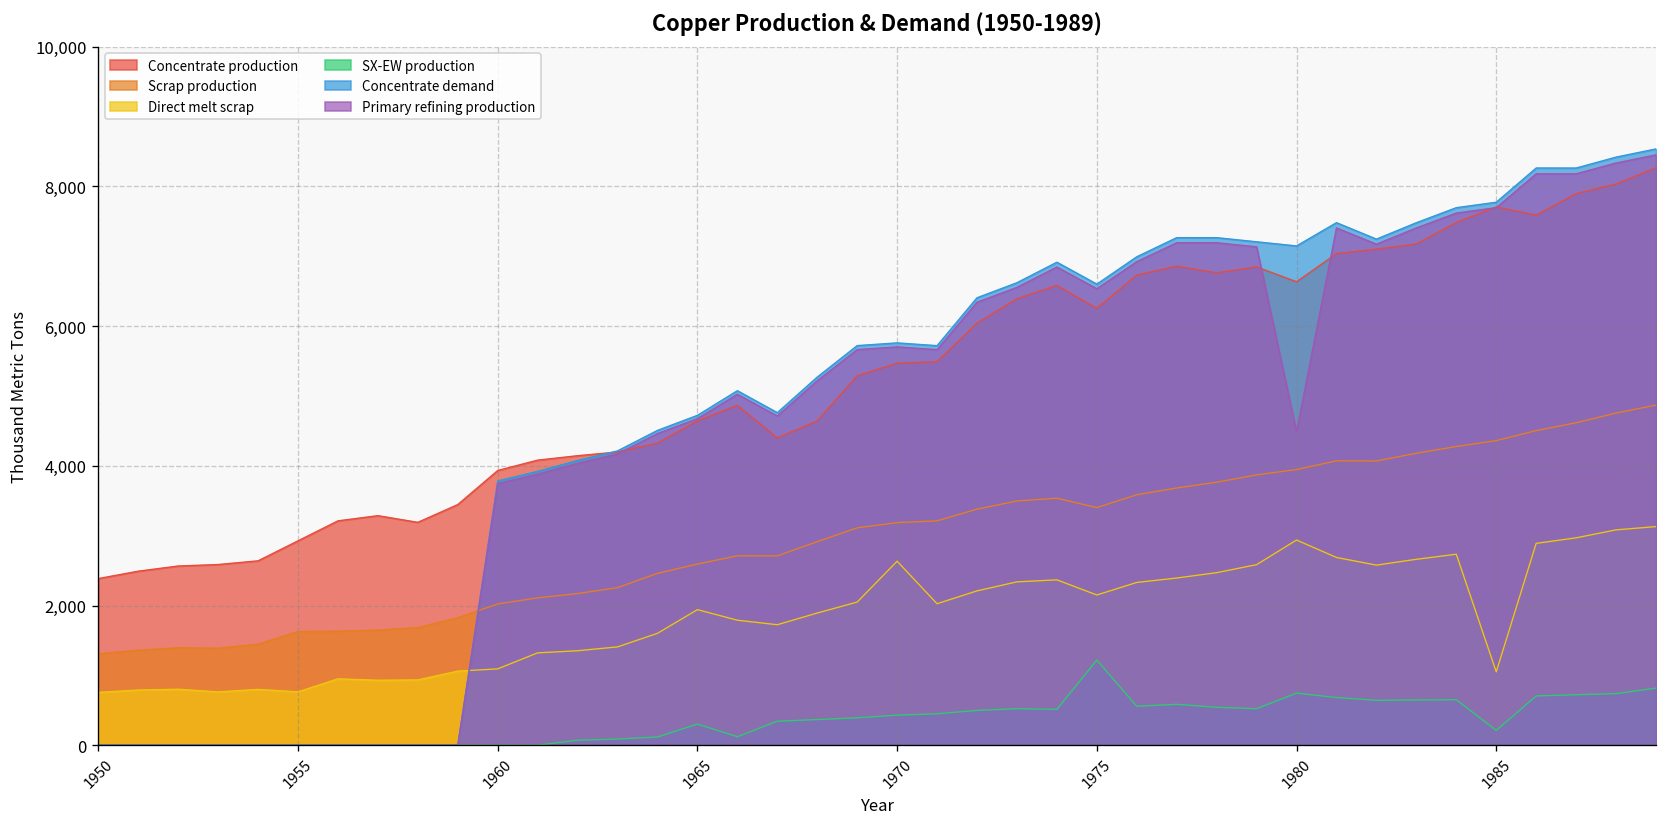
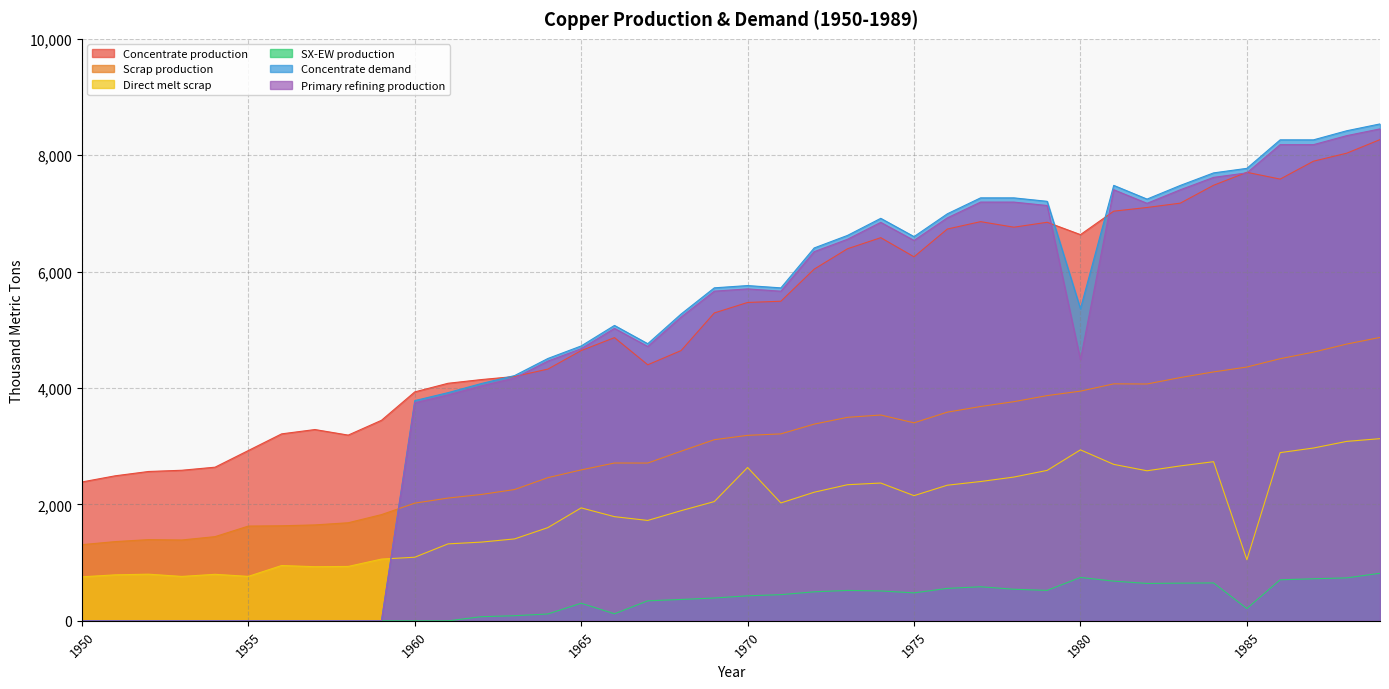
SX-EW production, 1975: 1,200 -> 500
Concentrate demand, 1980: 7,100 -> 5,400
